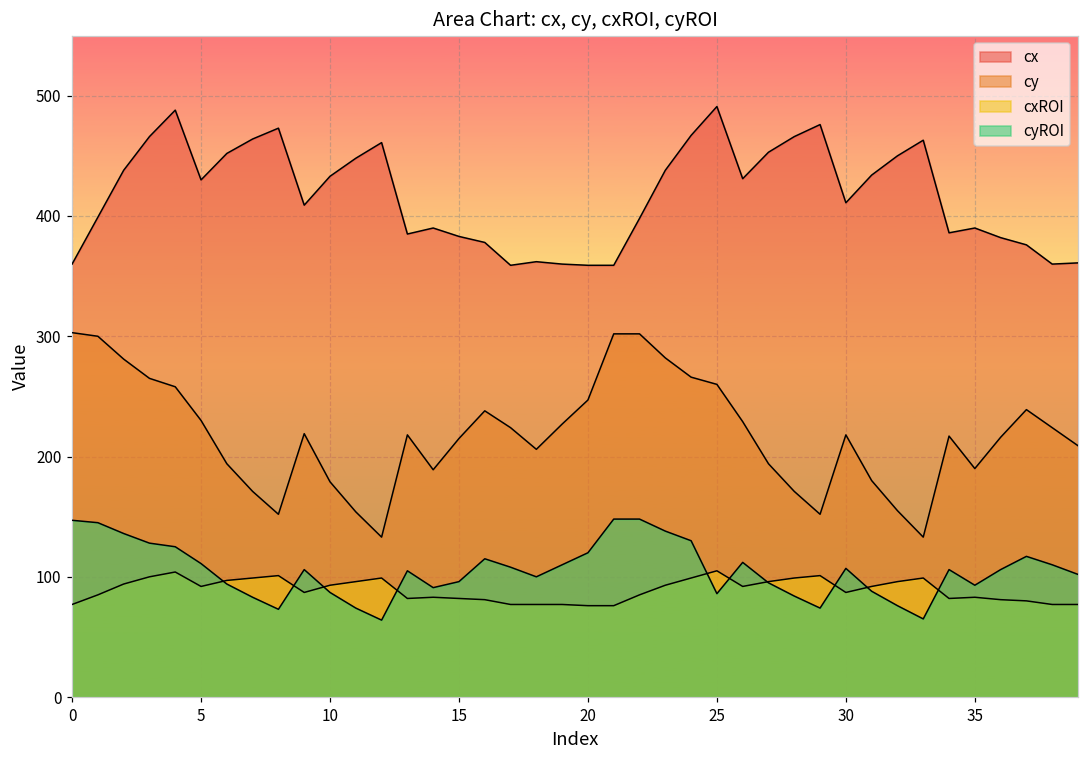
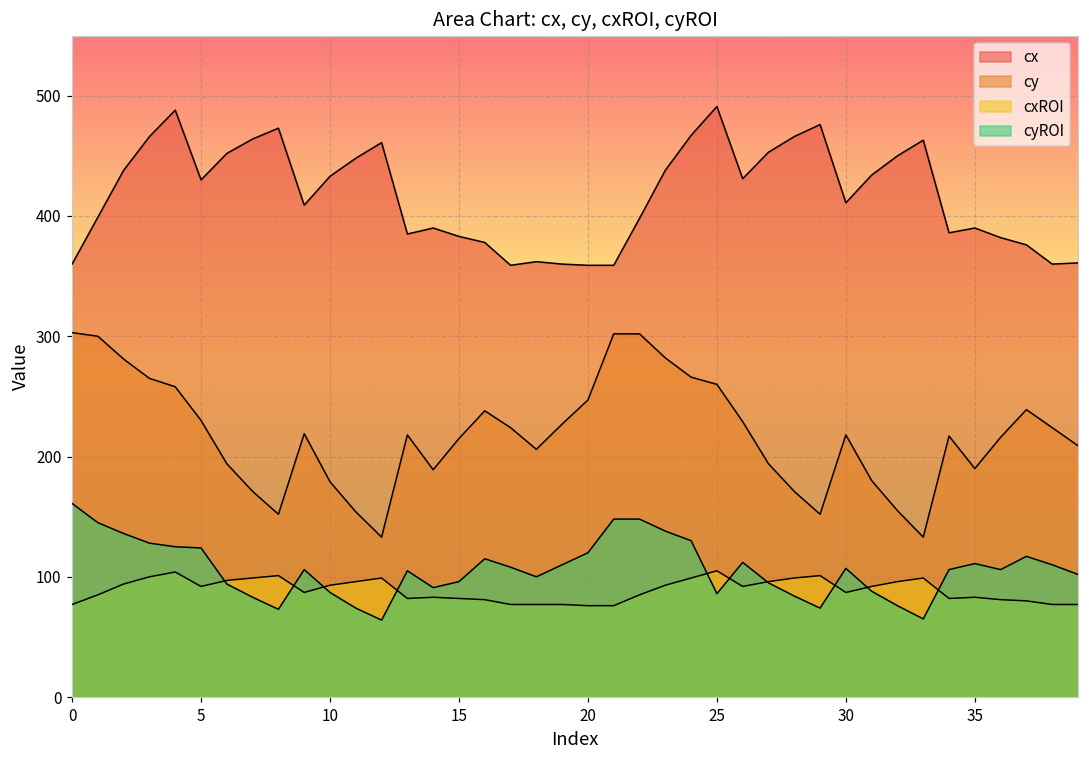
cyROI, 0: 147 -> 161
cyROI, 5: 111 -> 124
cyROI, 35: 93 -> 111
